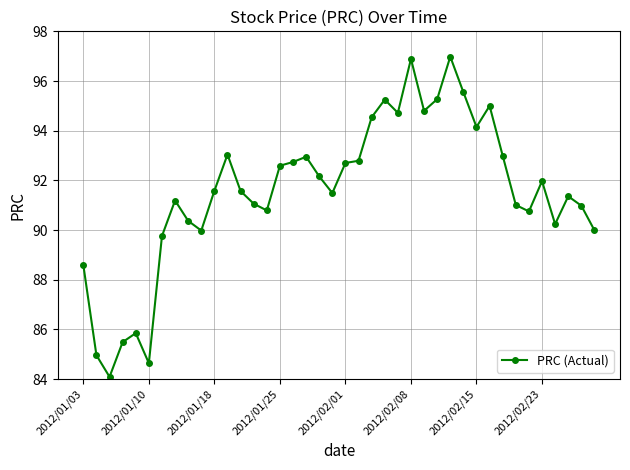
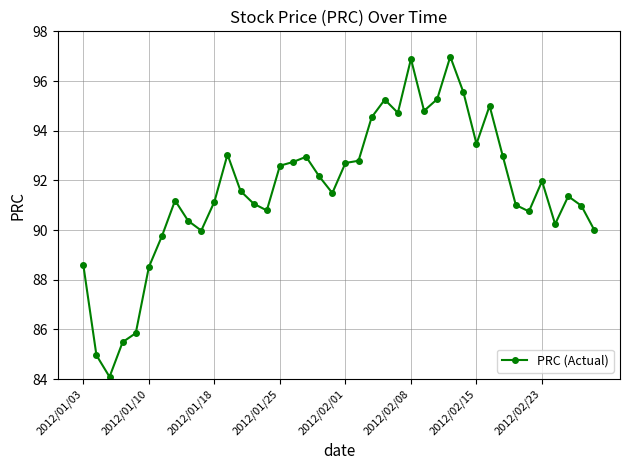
2012/01/10: 84.6 -> 88.5
2012/01/18: 91.6 -> 91.1
2012/02/15: 94.2 -> 93.5
